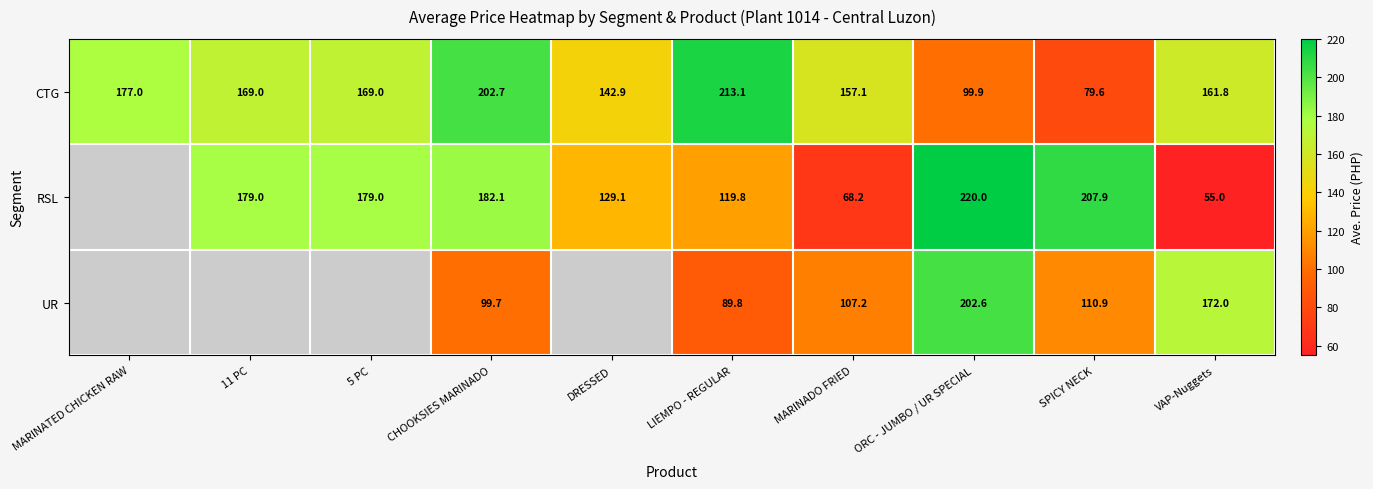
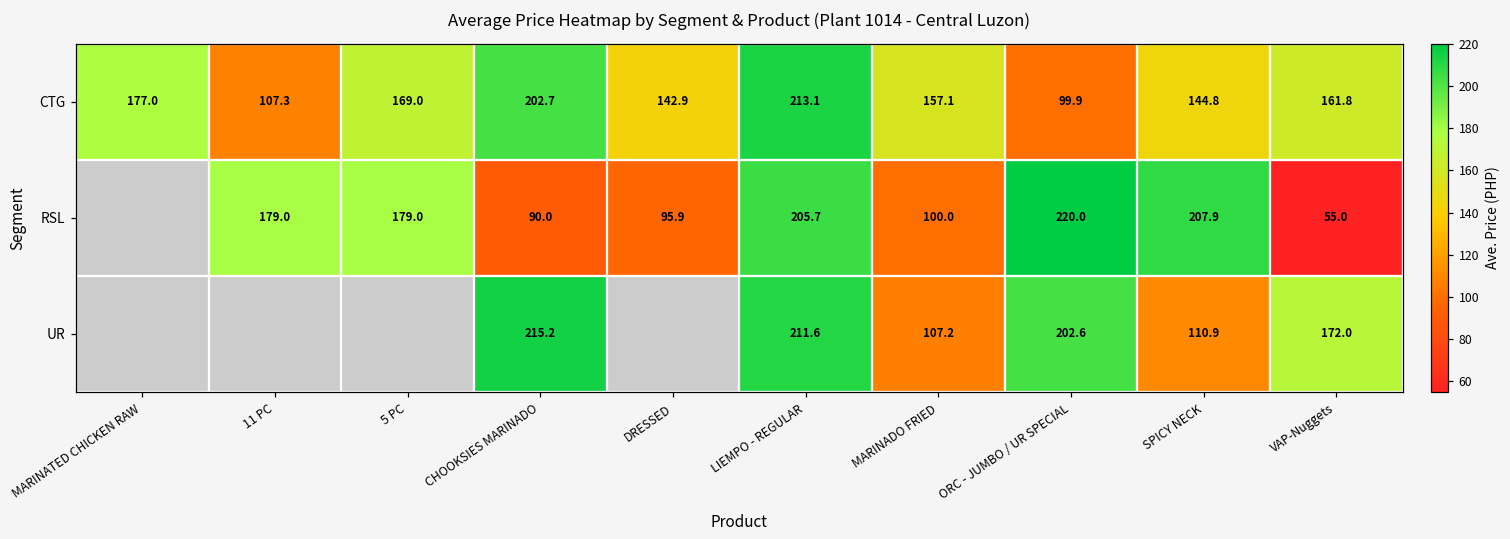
CTG, 11 PC: 169.0 -> 107.3
CTG, SPICY NECK: 79.6 -> 144.8
RSL, CHOOKSIES MARINADO: 182.1 -> 90.0
RSL, DRESSED: 129.1 -> 95.9
RSL, LIEMPO - REGULAR: 119.8 -> 205.7
RSL, MARINADO FRIED: 68.2 -> 100.0
UR, CHOOKSIES MARINADO: 99.7 -> 215.2
UR, LIEMPO - REGULAR: 89.8 -> 211.6
